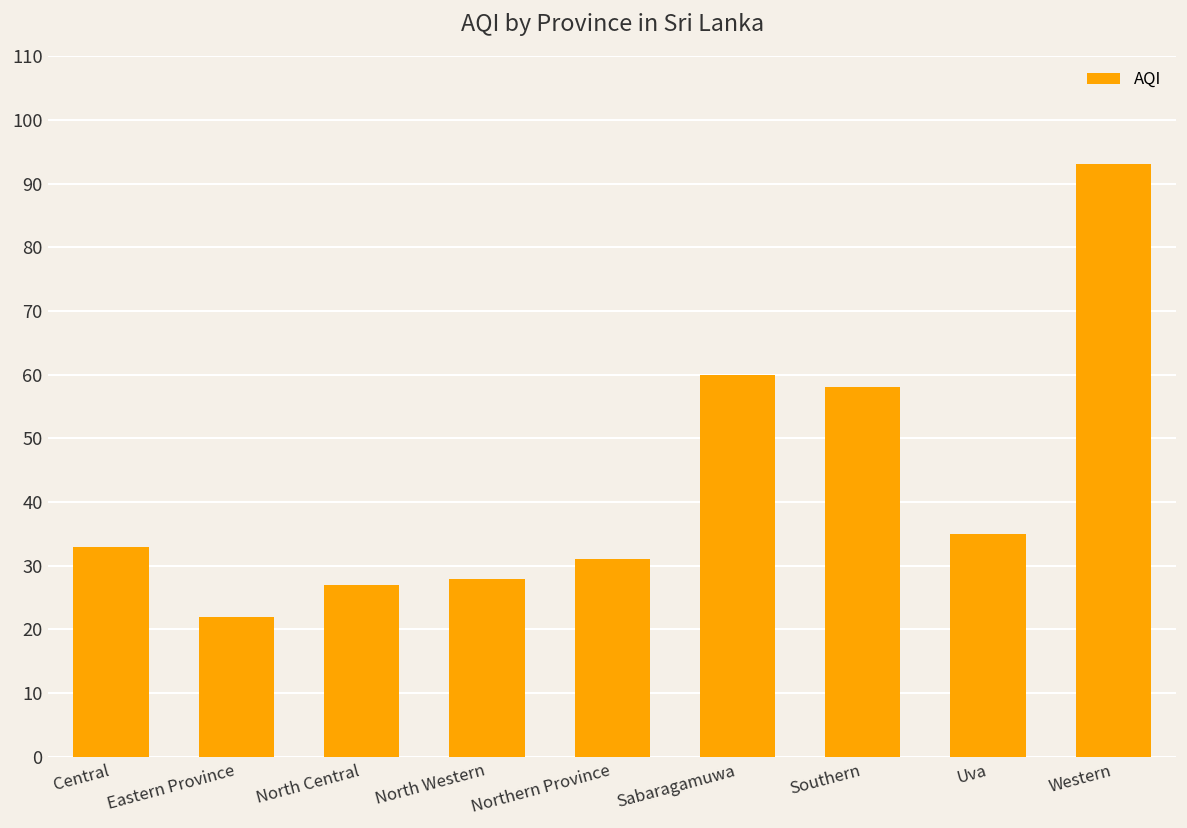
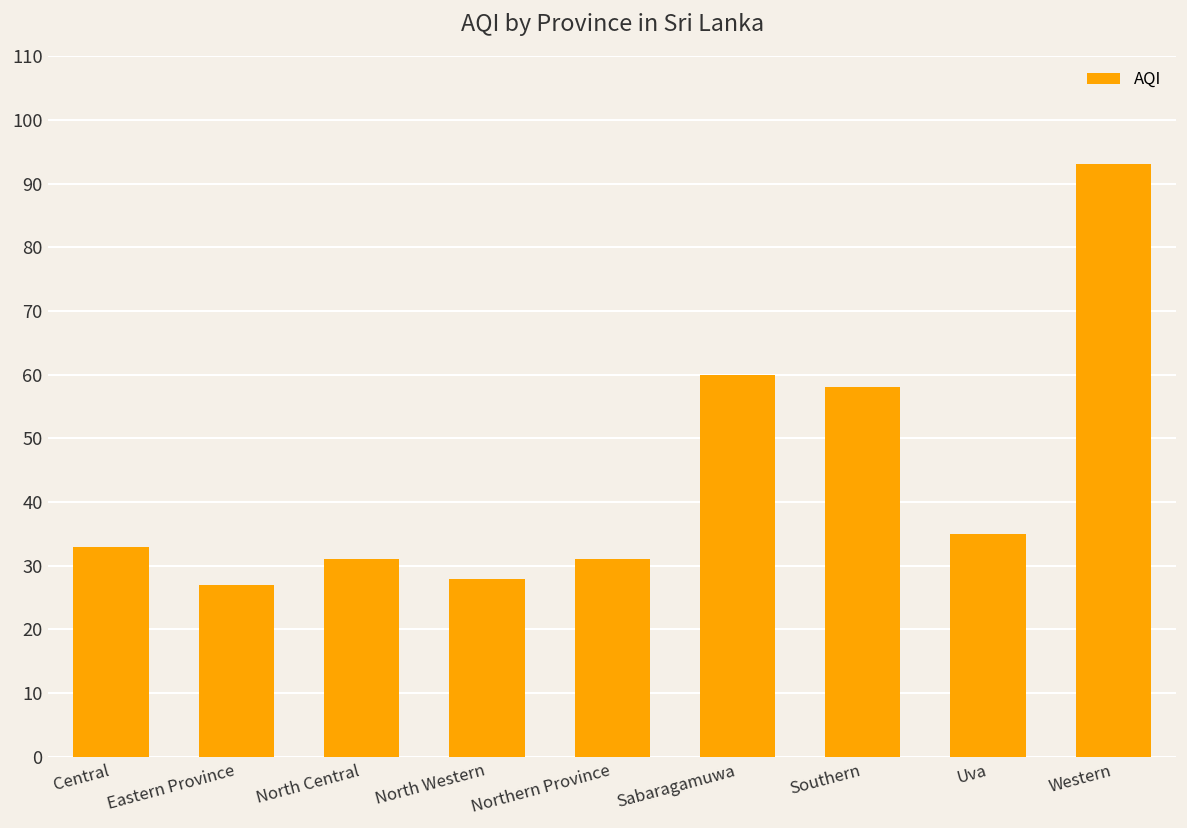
Eastern Province: 22 -> 27
North Central: 27 -> 31
